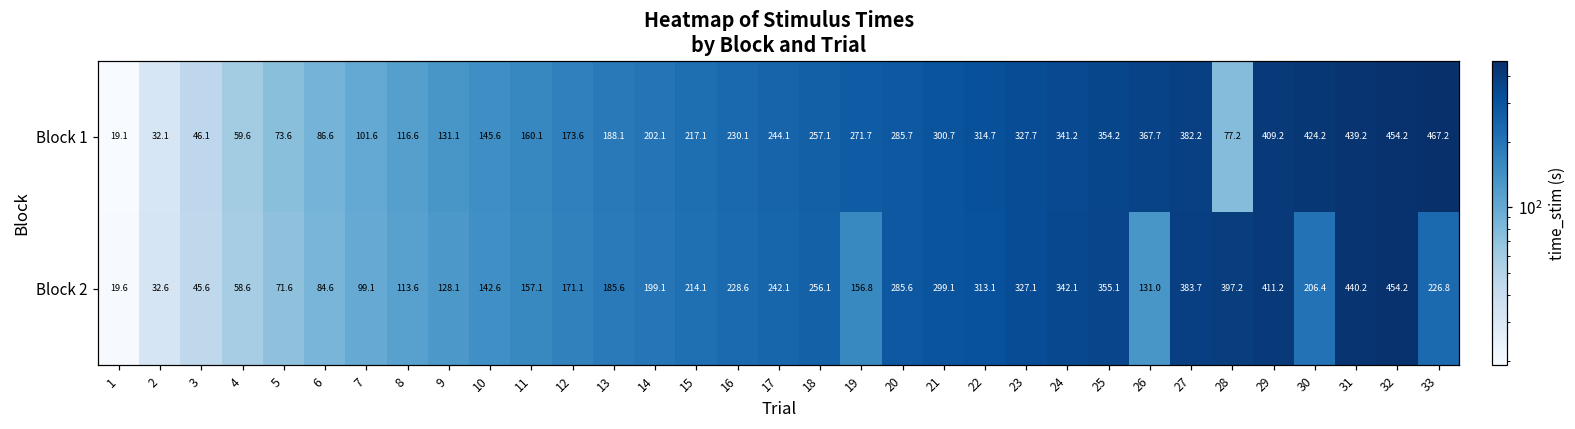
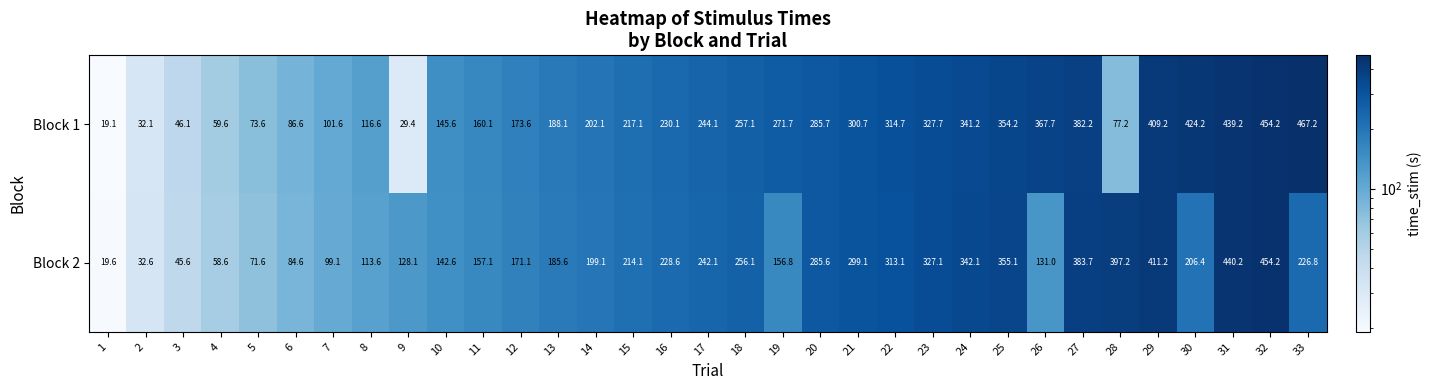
Block 1, 9: 131.1 -> 29.4
